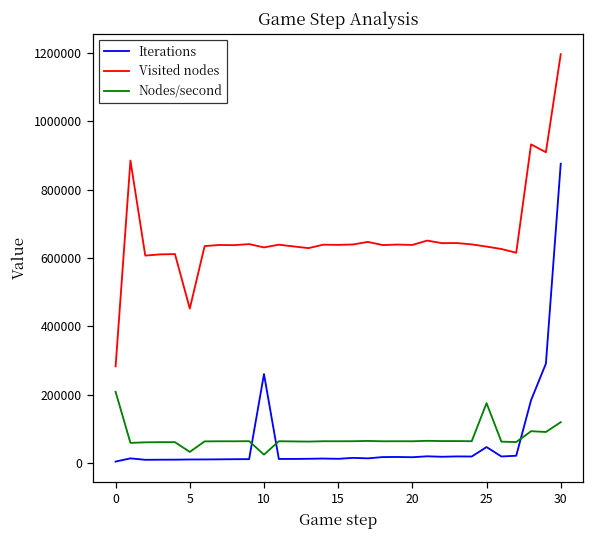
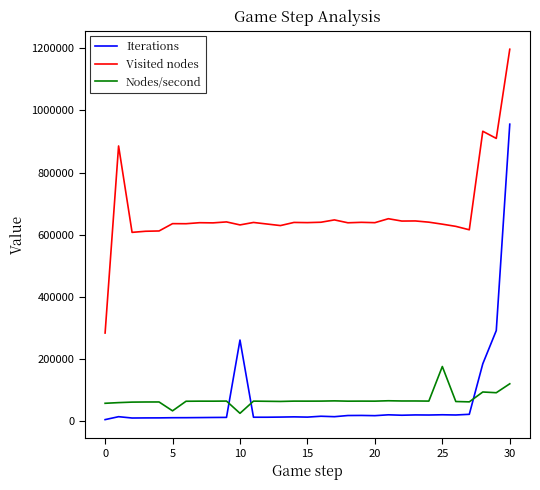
Nodes/second, 0: 210000 -> 60000
Visited nodes, 5: 450000 -> 640000
Iterations, 25: 50000 -> 20000
Iterations, 30: 880000 -> 960000
